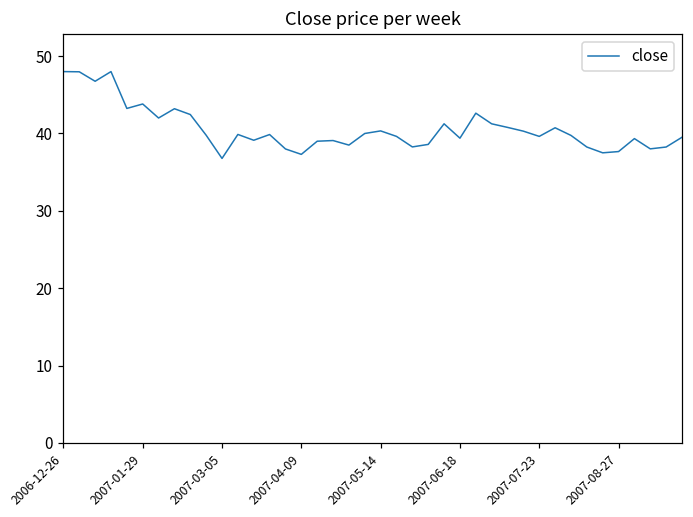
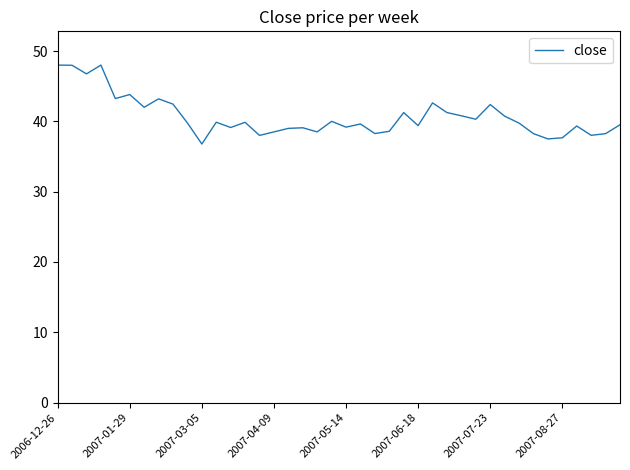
2007-04-09: 37 -> 39
2007-05-14: 40 -> 39
2007-07-23: 40 -> 42
